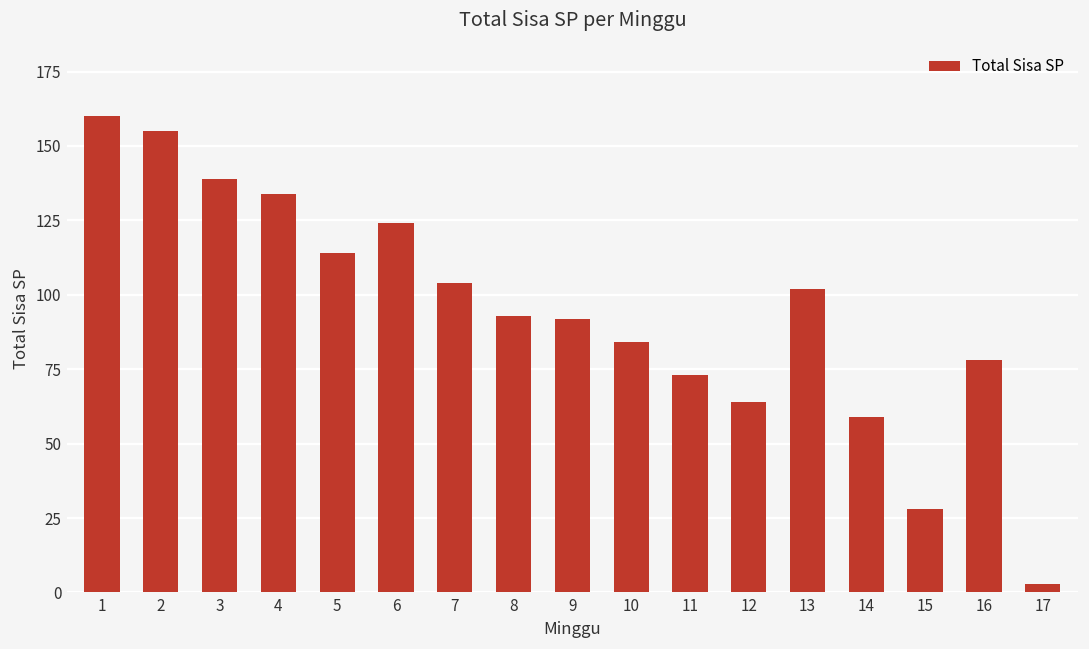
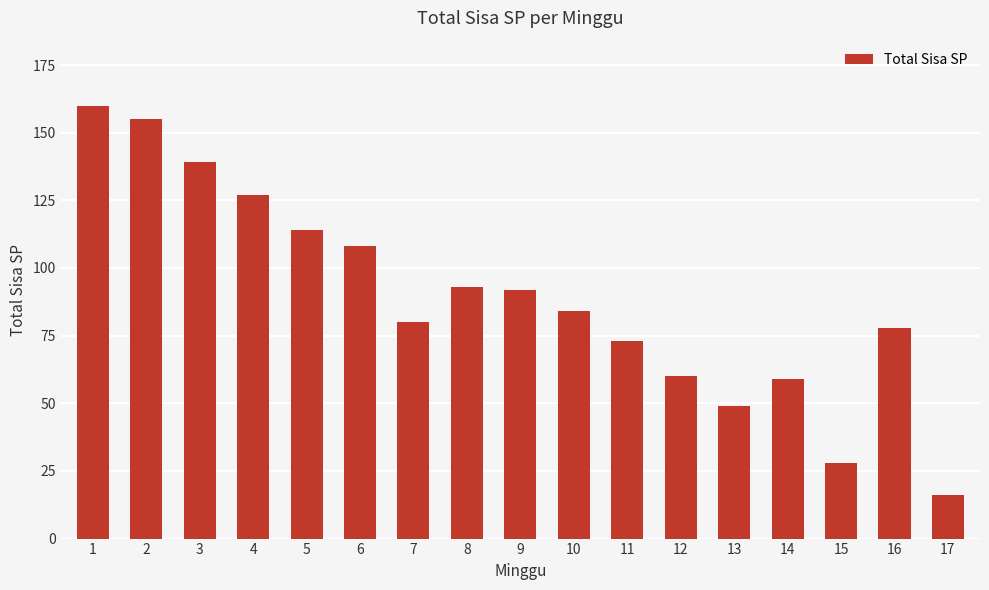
4: 134 -> 127
6: 124 -> 108
7: 104 -> 80
12: 64 -> 60
13: 102 -> 49
17: 3 -> 16
